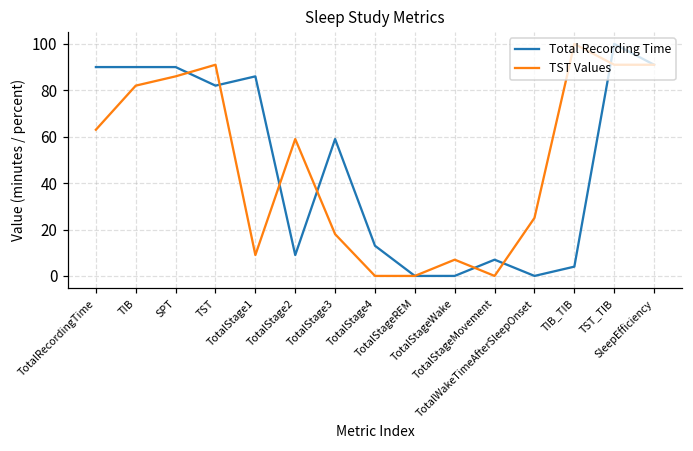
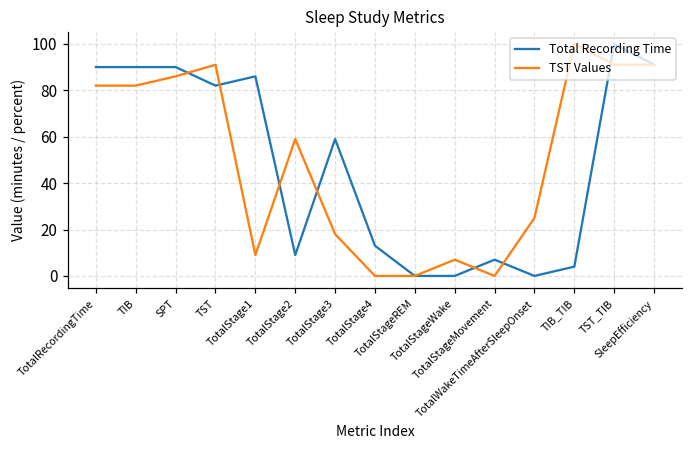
TST Values, TotalRecordingTime: 63 -> 82
